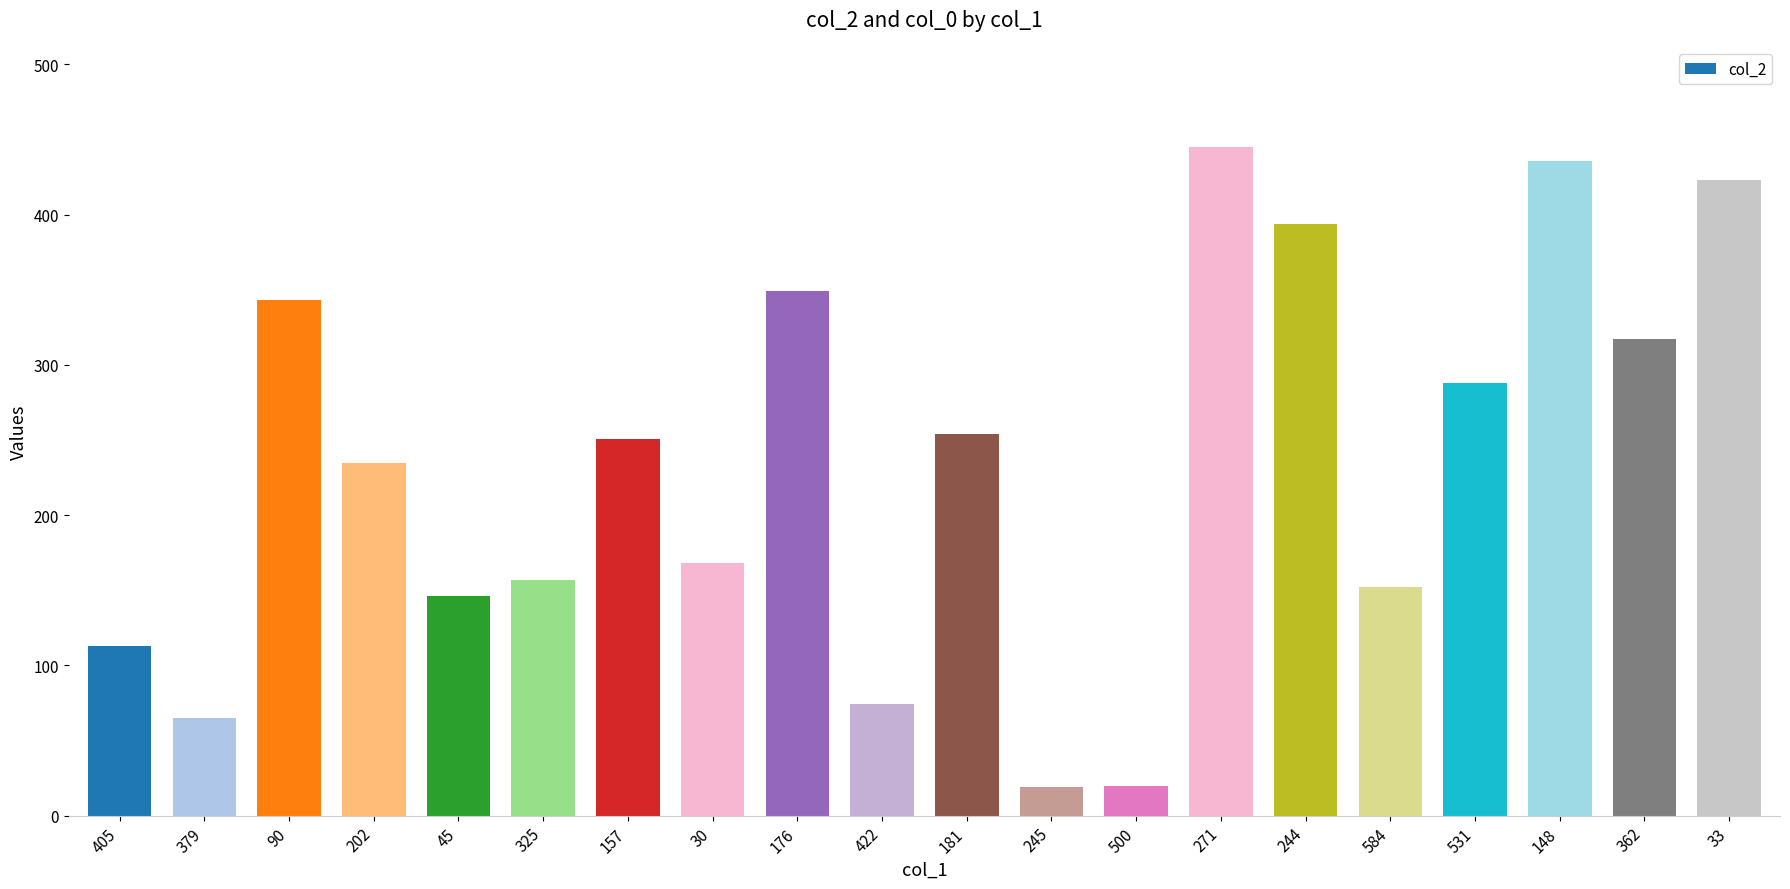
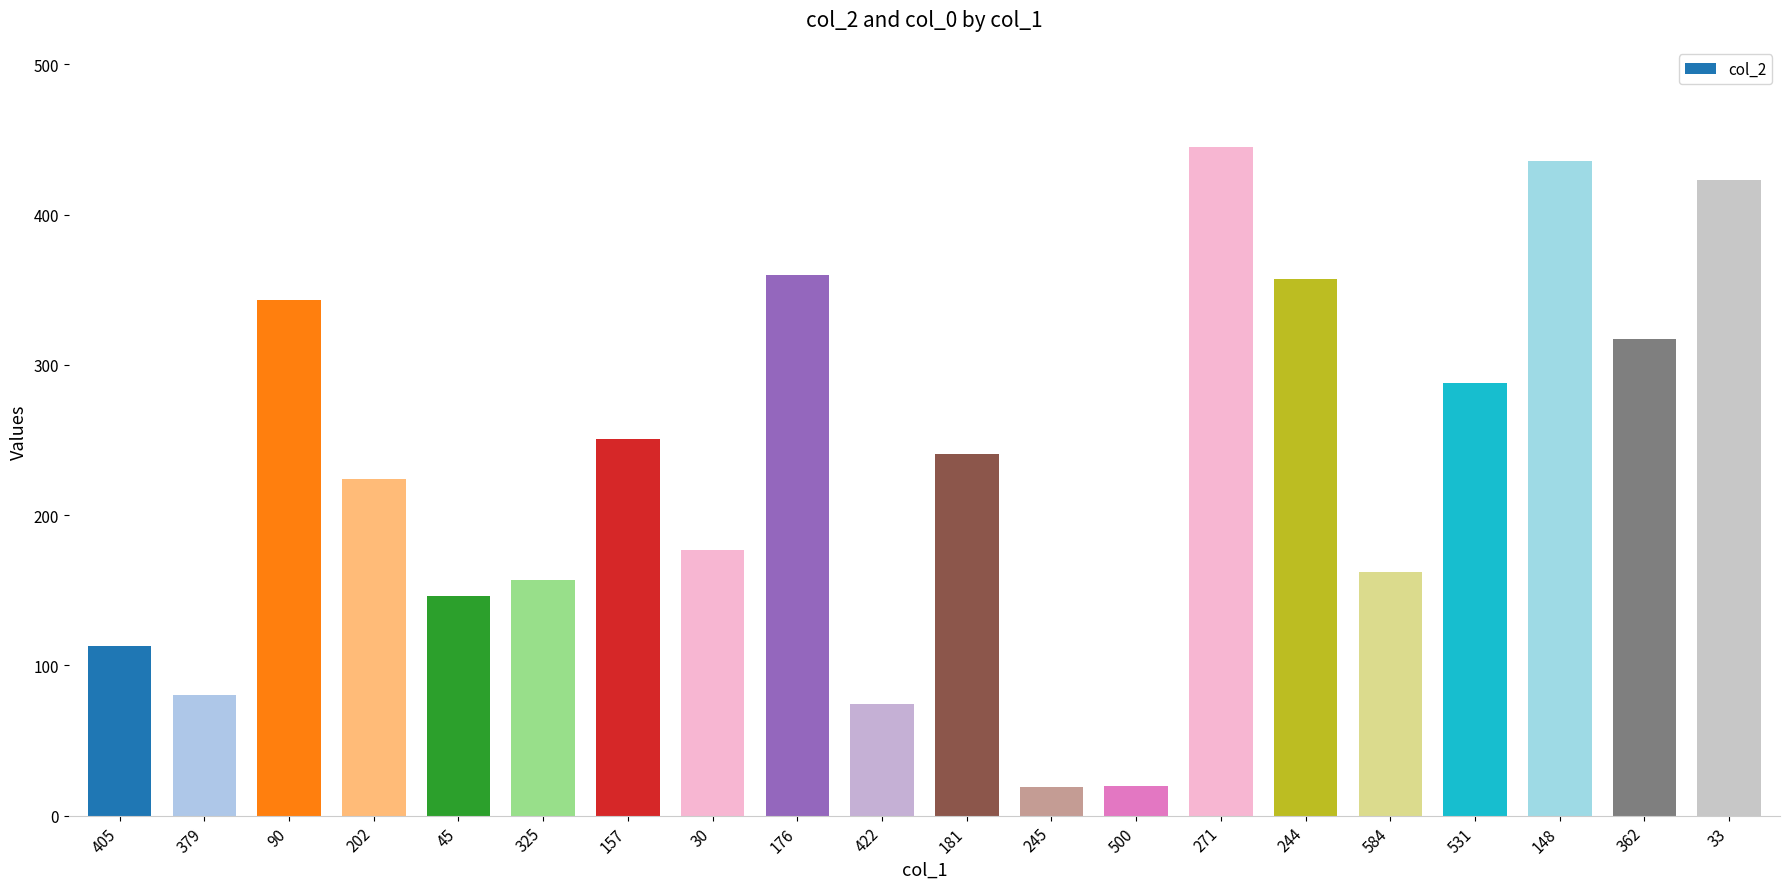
379: 65 -> 80
202: 235 -> 224
30: 168 -> 177
176: 349 -> 360
181: 254 -> 241
244: 394 -> 357
584: 152 -> 162
